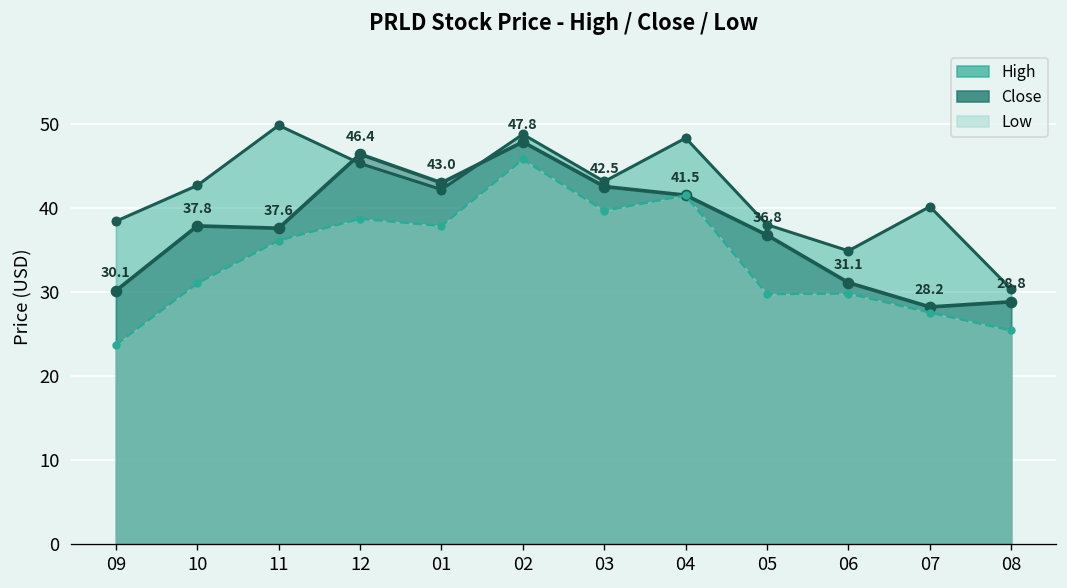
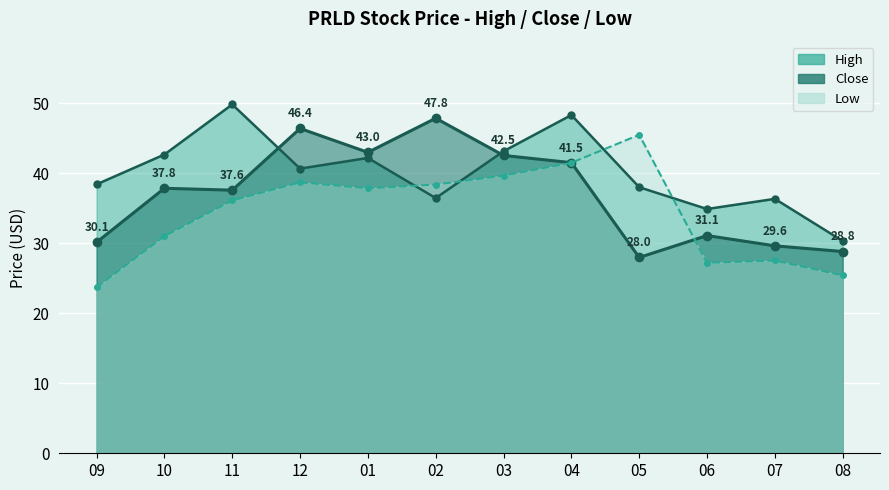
High, 12: 45 -> 41
High, 02: 49 -> 36
Low, 02: 46 -> 38
Close, 05: 36.8 -> 28.0
Low, 05: 30 -> 45
Low, 06: 30 -> 27
High, 07: 40 -> 36
Close, 07: 28.2 -> 29.6
